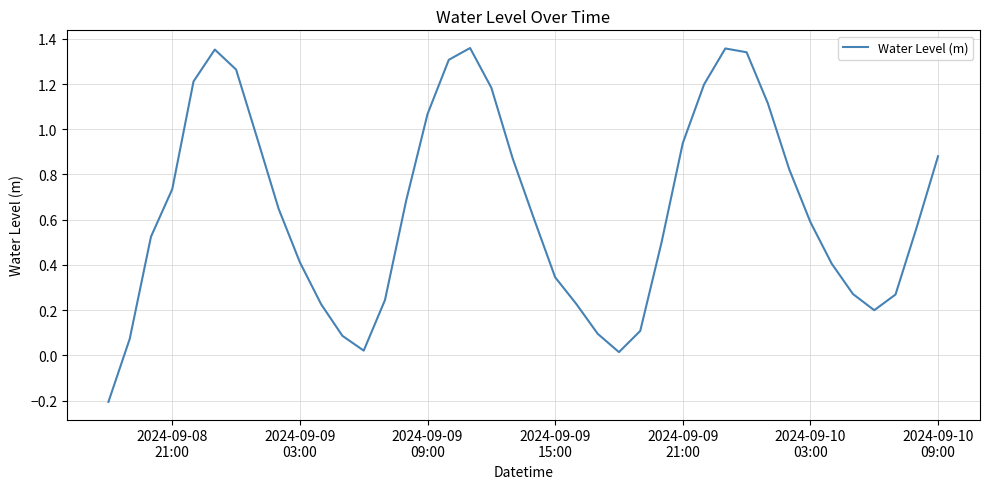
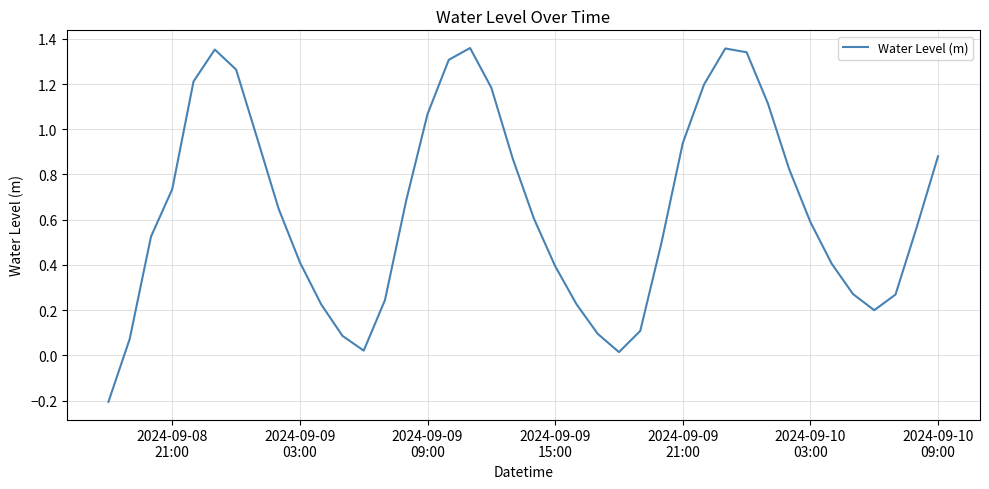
2024-09-09 15:00: 0.35 -> 0.39
